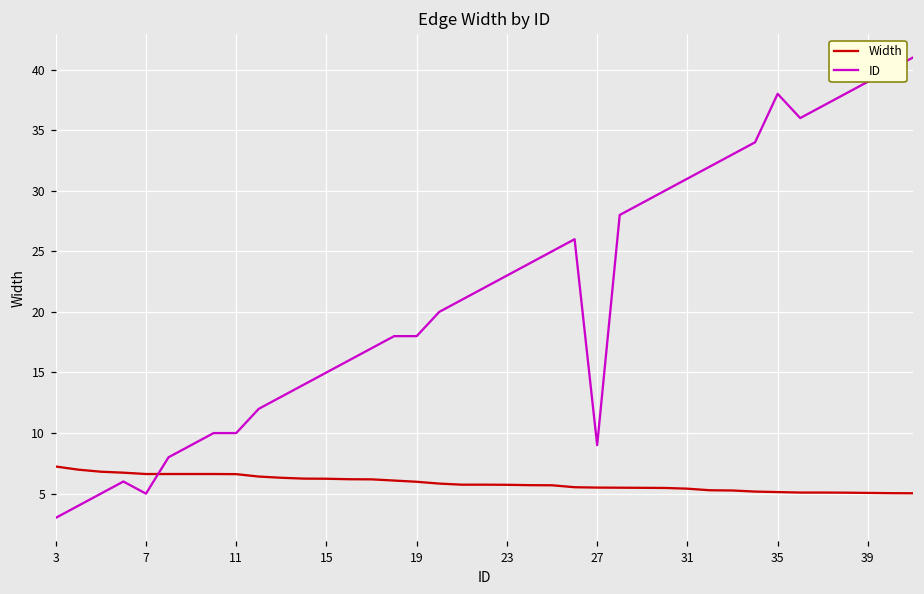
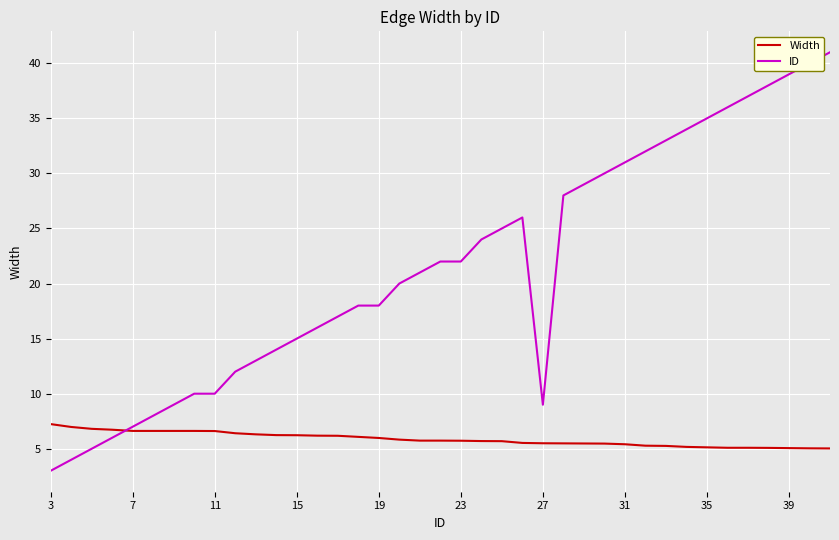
ID, 7: 5 -> 7
ID, 23: 23 -> 22
ID, 35: 38 -> 35
